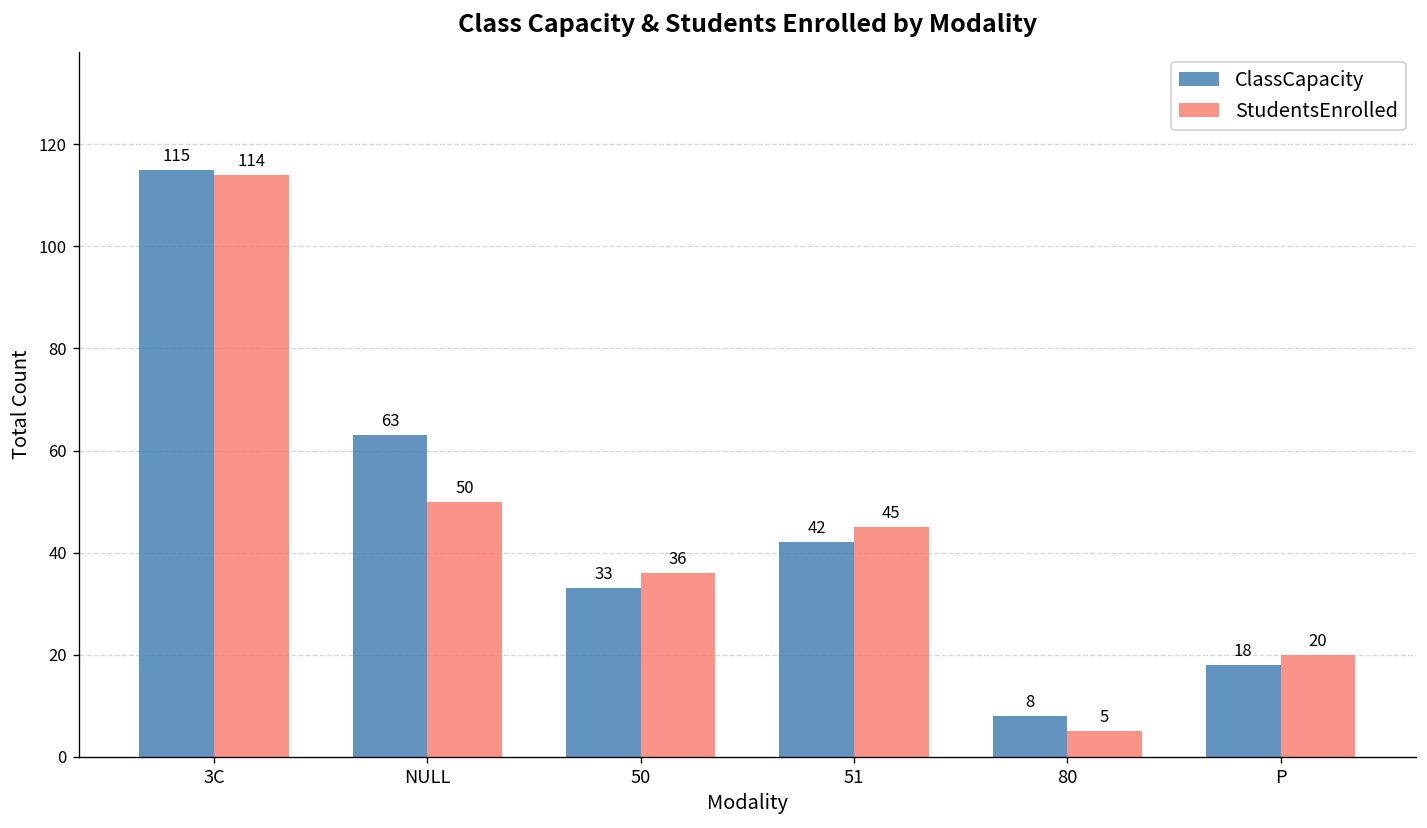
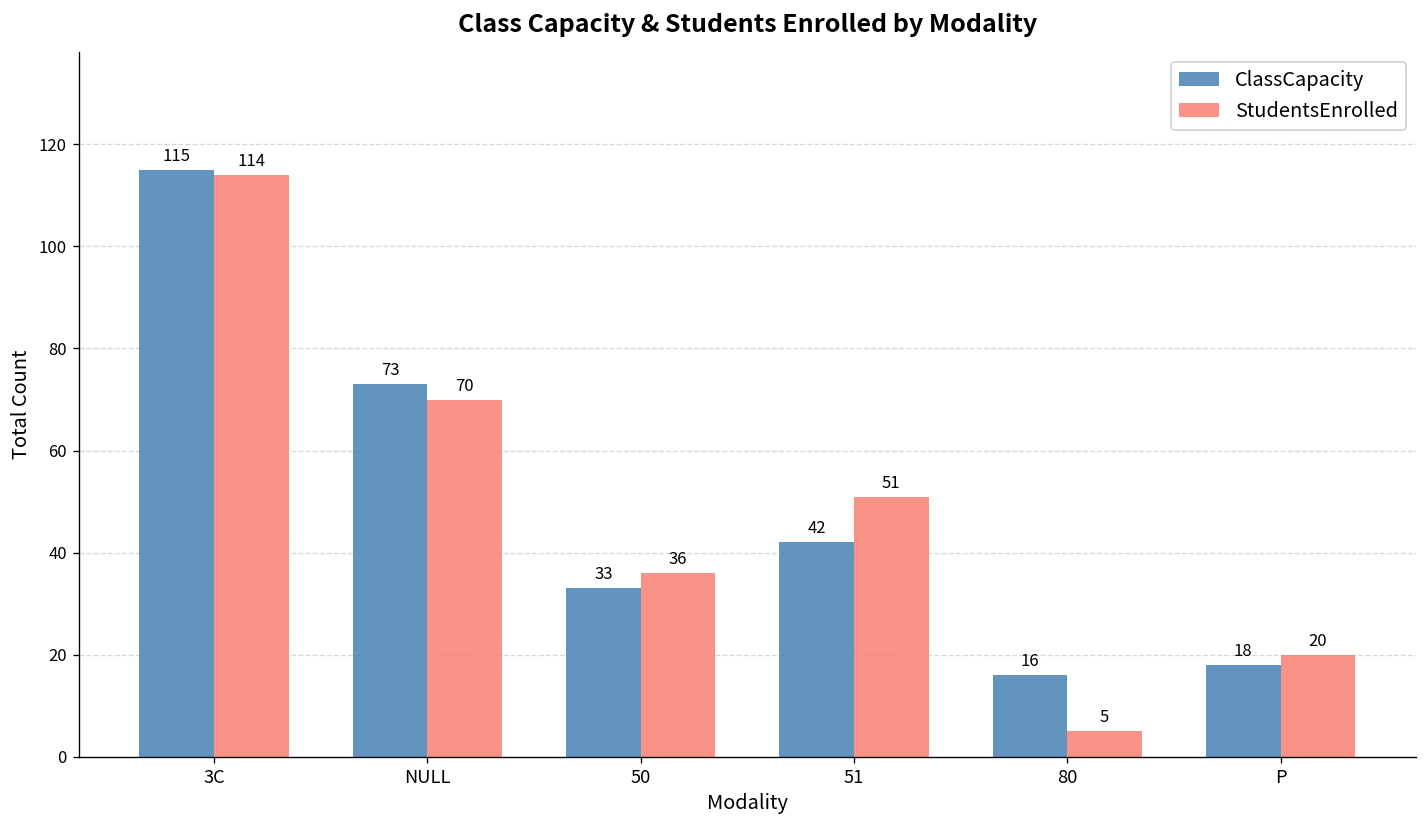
ClassCapacity, NULL: 63 -> 73
StudentsEnrolled, NULL: 50 -> 70
StudentsEnrolled, 51: 45 -> 51
ClassCapacity, 80: 8 -> 16
